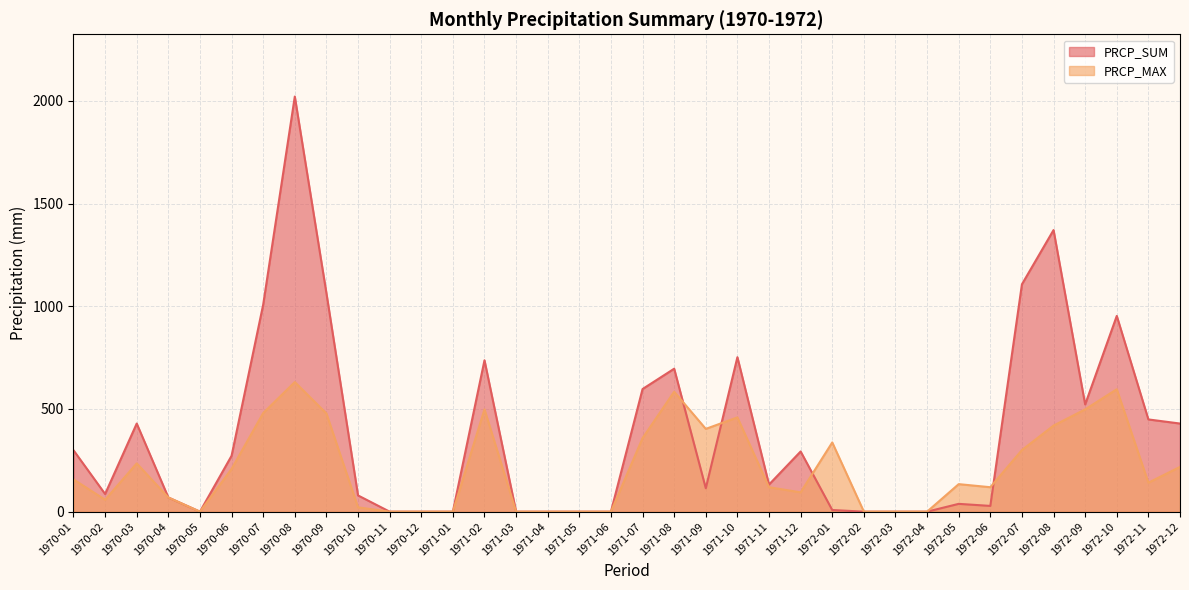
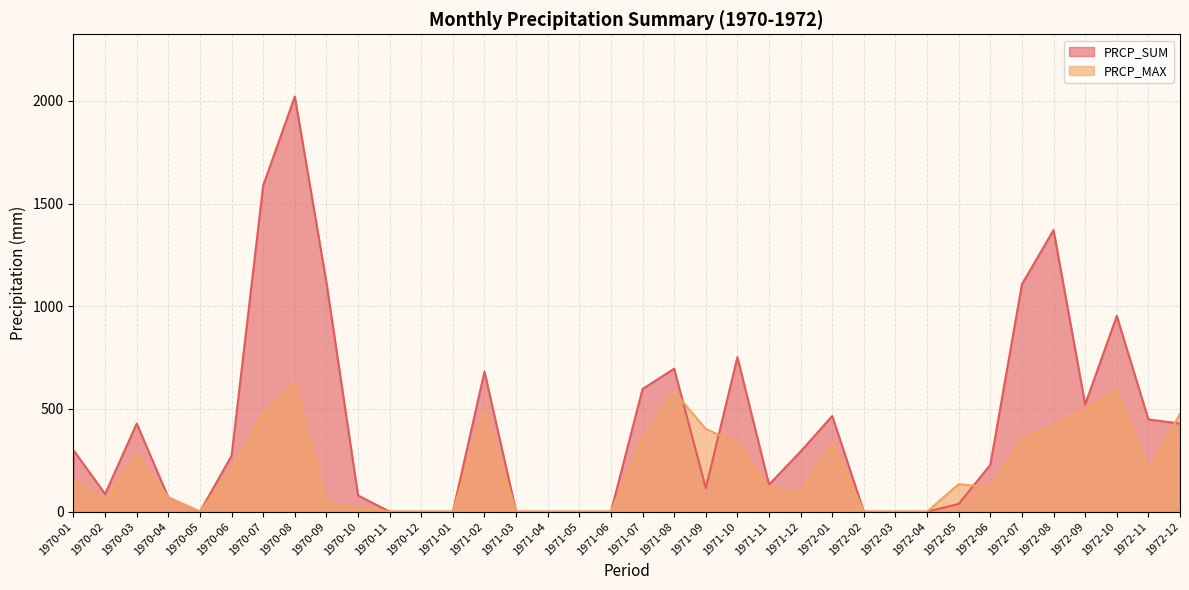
PRCP_MAX, 1970-03: 240 -> 280
PRCP_SUM, 1970-07: 1010 -> 1590
PRCP_SUM, 1970-09: 1060 -> 1120
PRCP_MAX, 1970-09: 480 -> 40
PRCP_SUM, 1971-02: 740 -> 680
PRCP_MAX, 1971-10: 460 -> 330
PRCP_SUM, 1972-01: 10 -> 470
PRCP_SUM, 1972-06: 30 -> 230
PRCP_MAX, 1972-07: 300 -> 360
PRCP_MAX, 1972-11: 140 -> 200
PRCP_MAX, 1972-12: 220 -> 480
